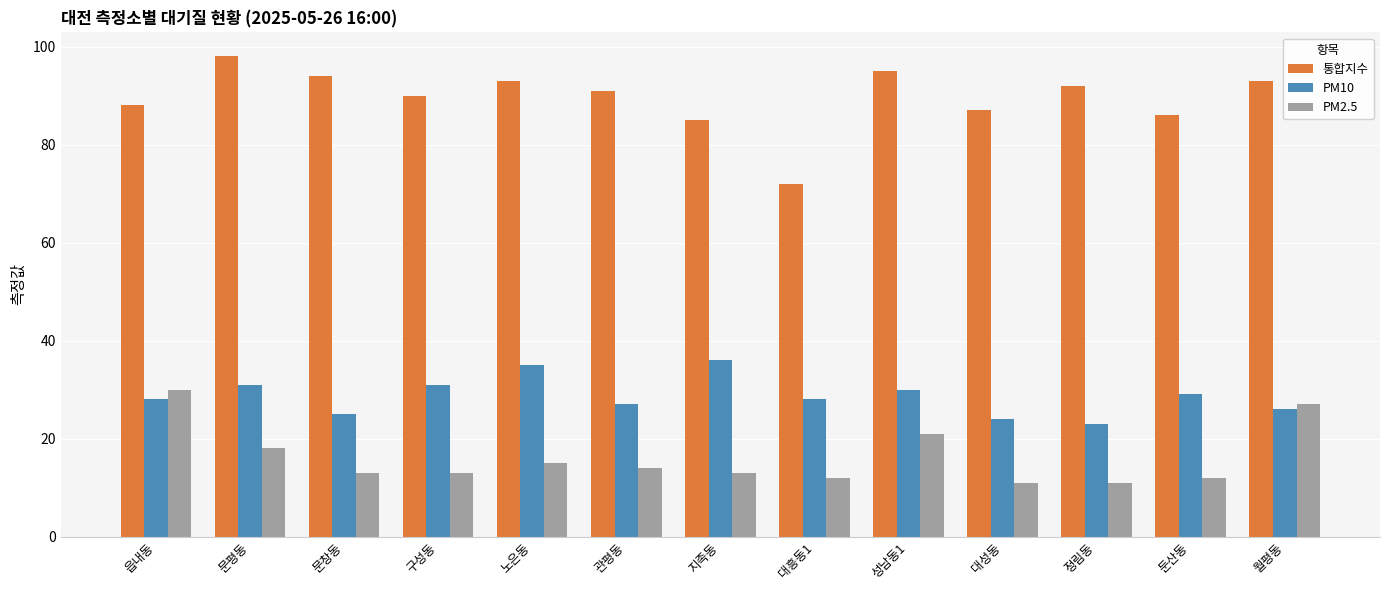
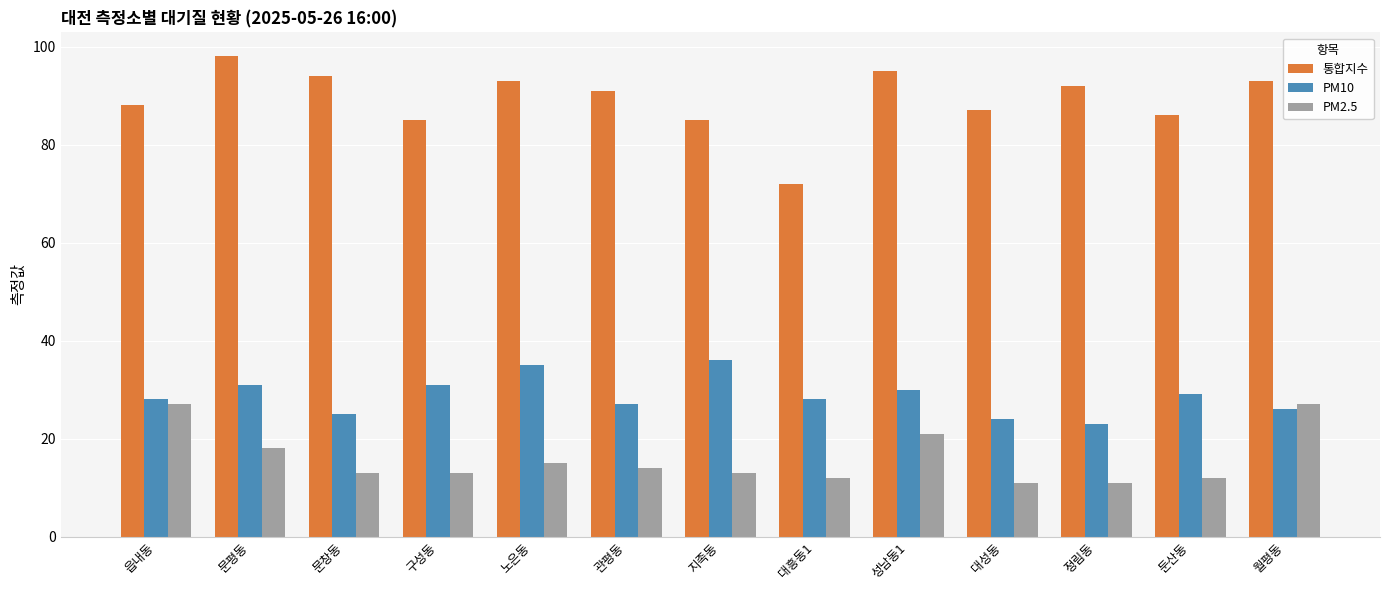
PM2.5, 읍내동: 30 -> 27
통합지수, 구성동: 90 -> 85
